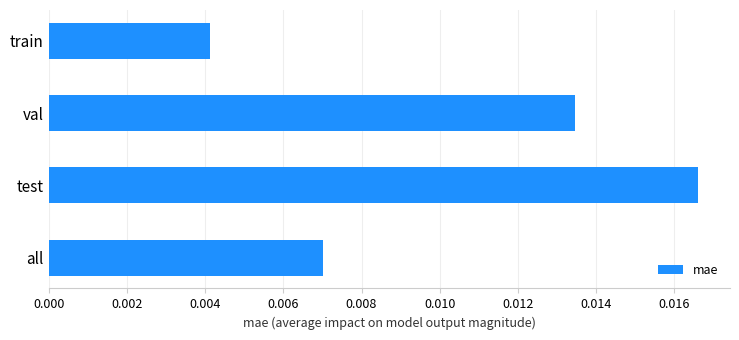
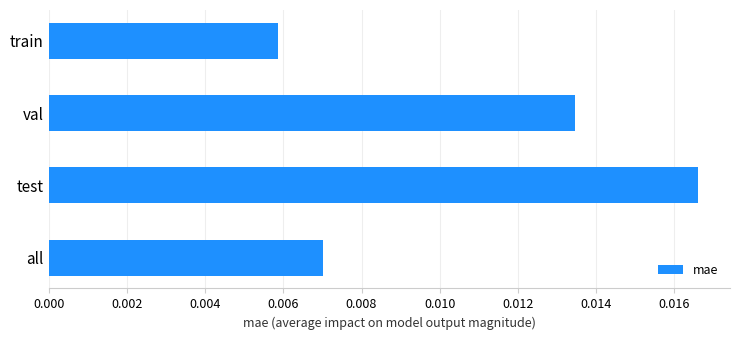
train: 0.0041 -> 0.0059
